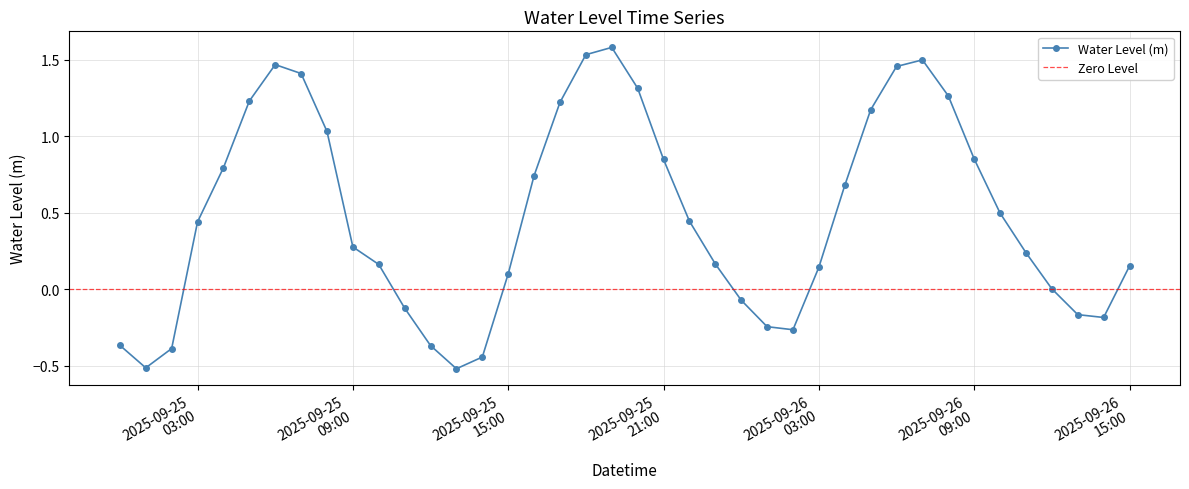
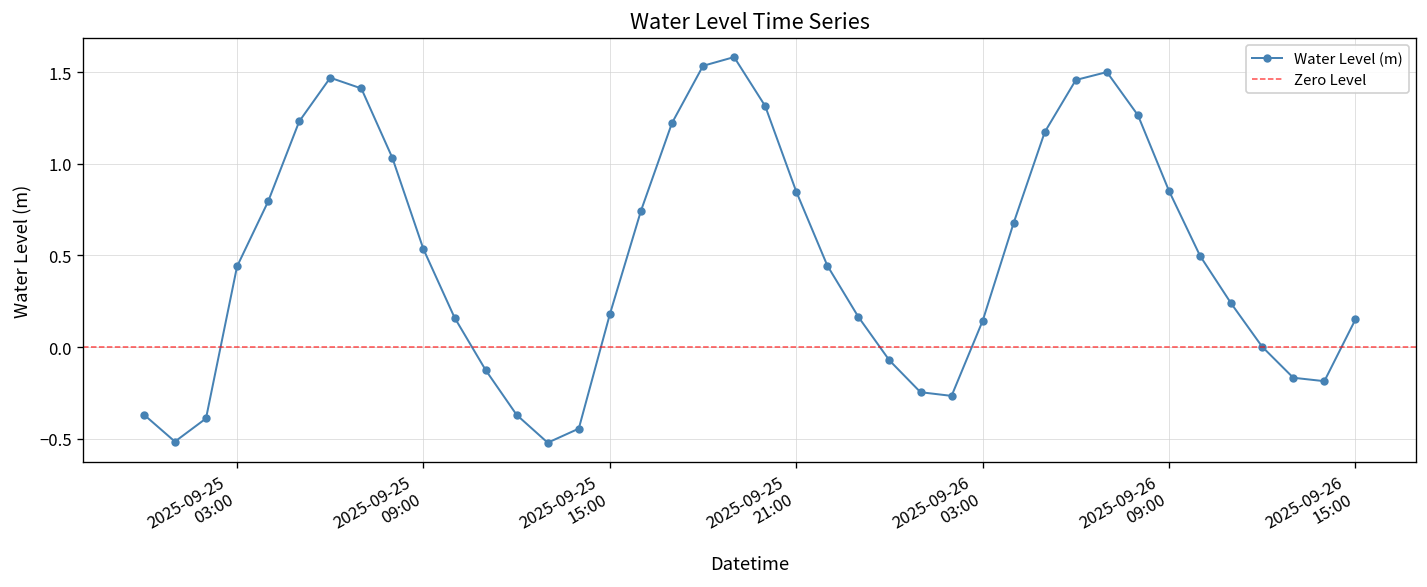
2025-09-25 09:00: 0.28 -> 0.53
2025-09-25 15:00: 0.10 -> 0.18
